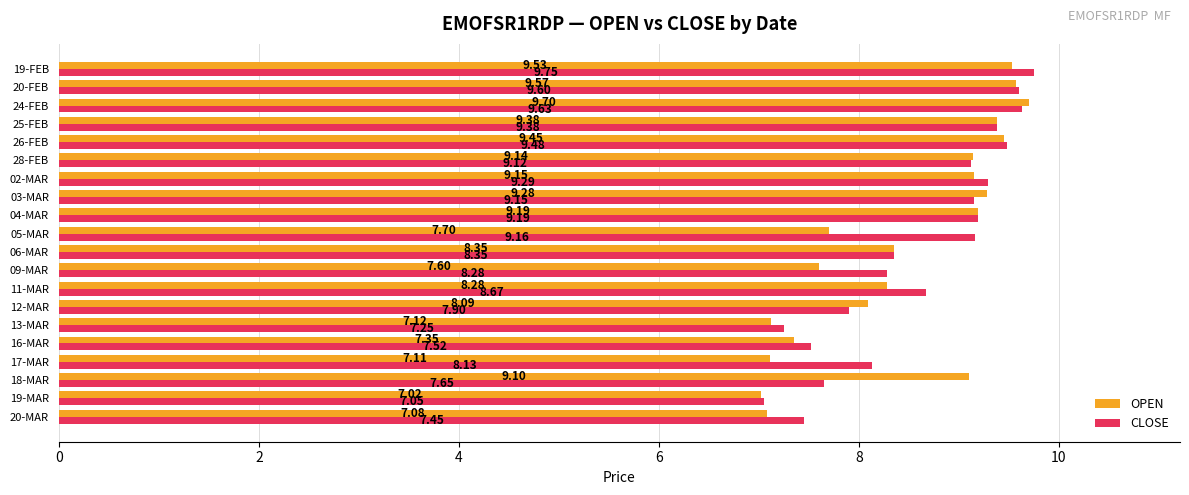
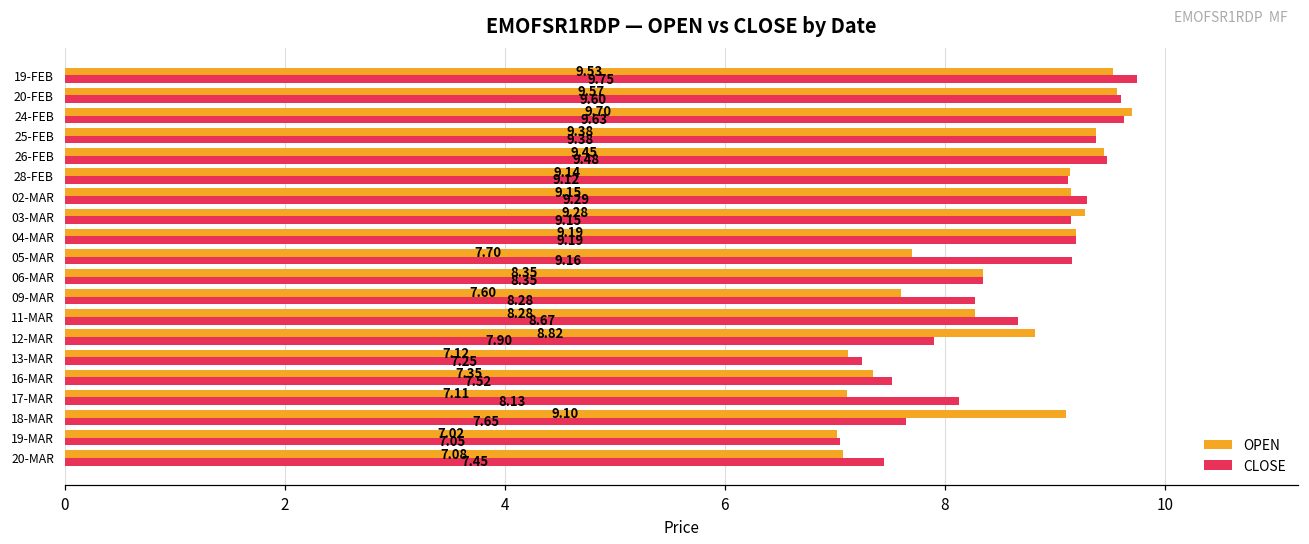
OPEN, 12-MAR: 8.09 -> 8.82
